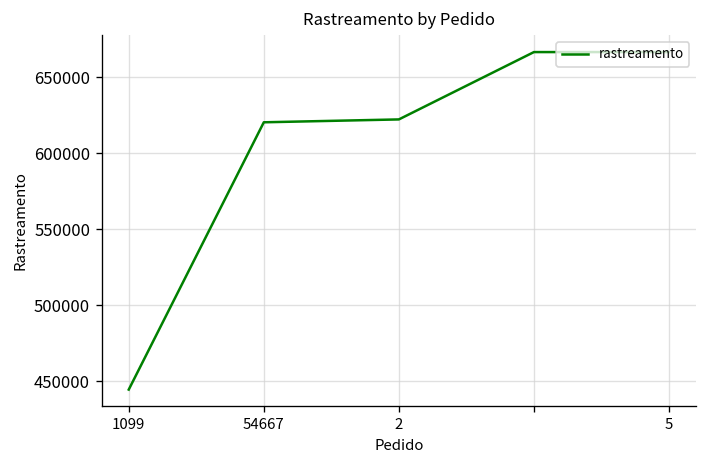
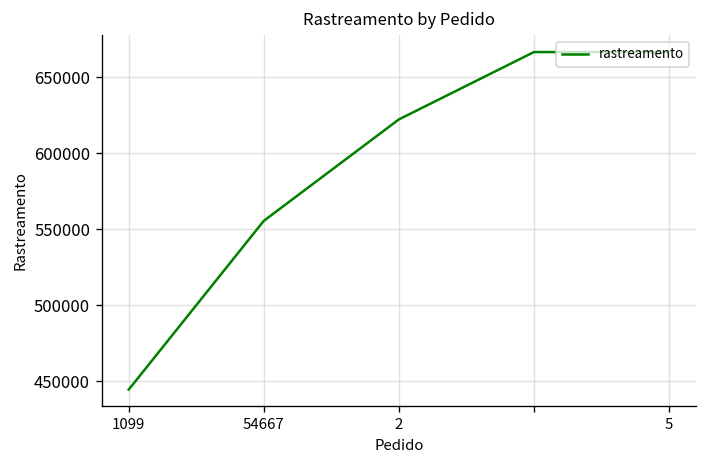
54667: 620000 -> 556000
